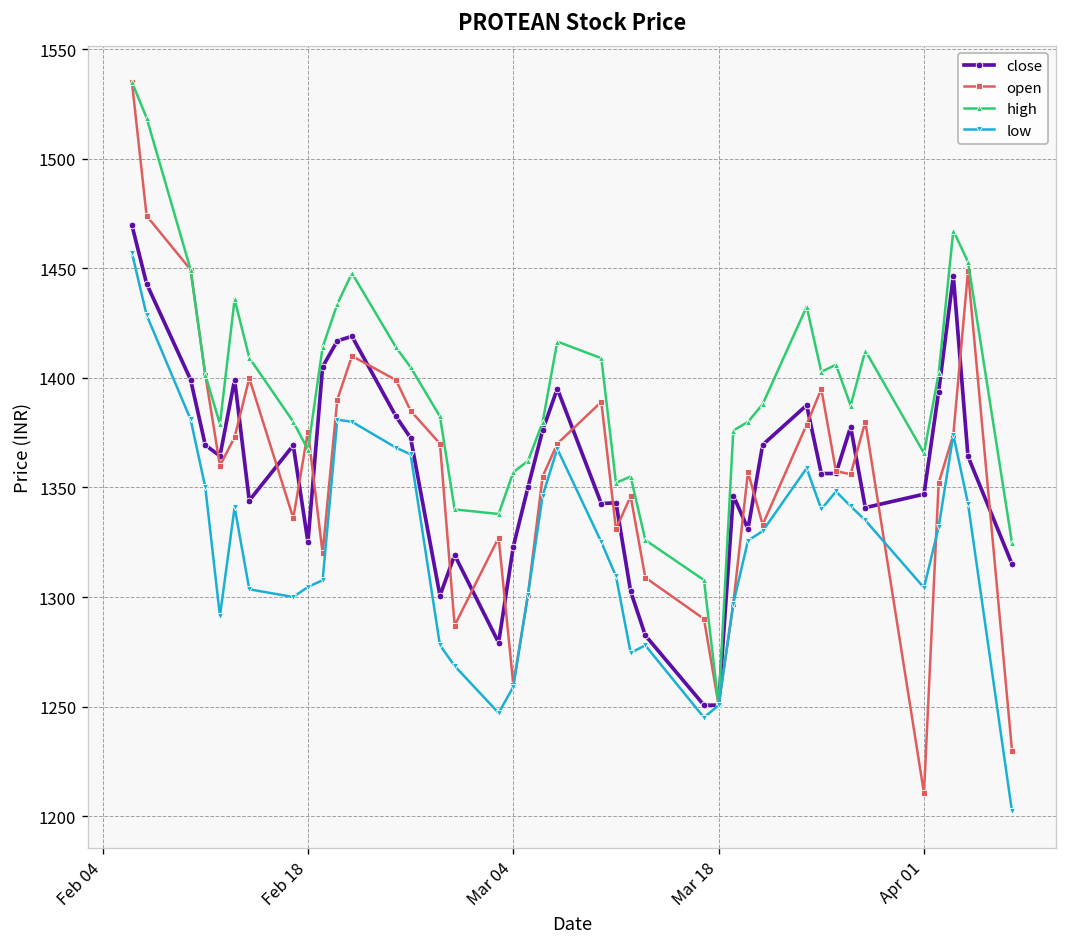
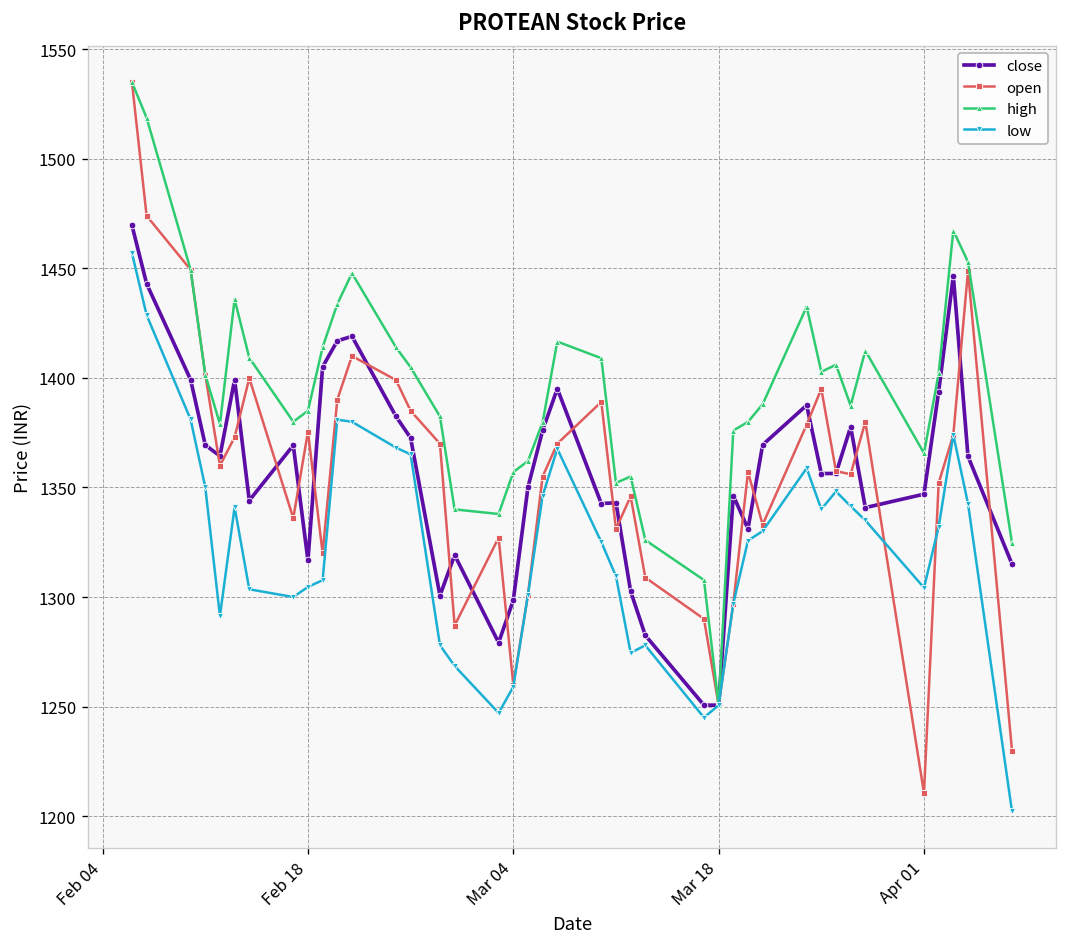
close, Feb 18: 1325 -> 1317
high, Feb 18: 1367 -> 1385
close, Mar 04: 1323 -> 1299
